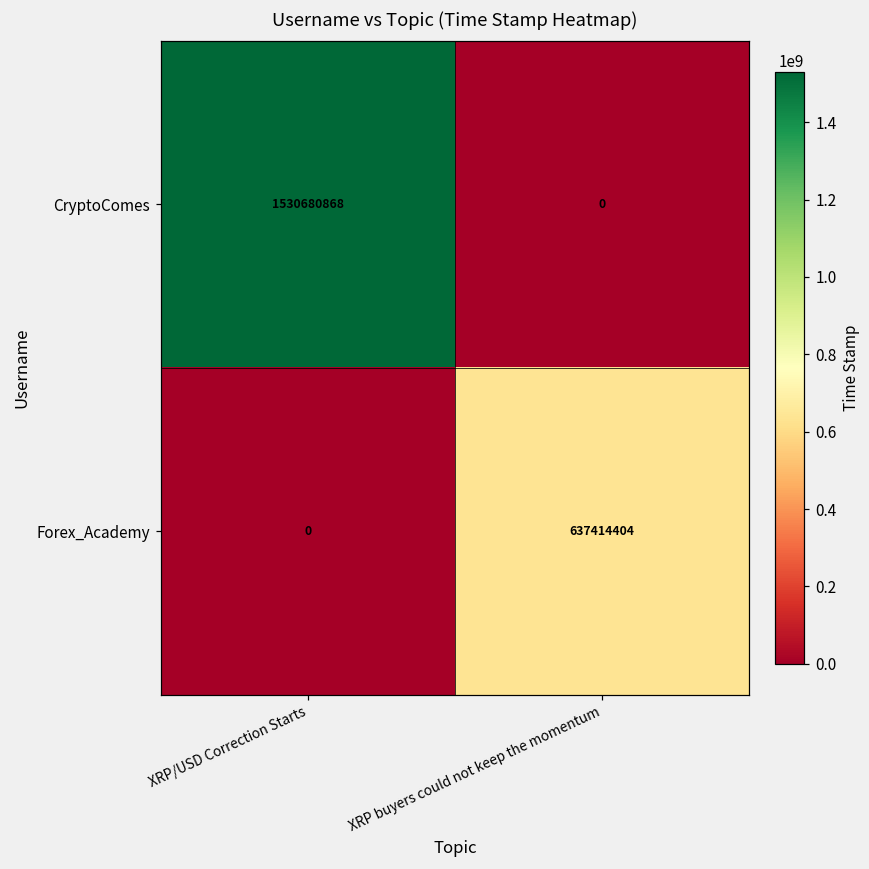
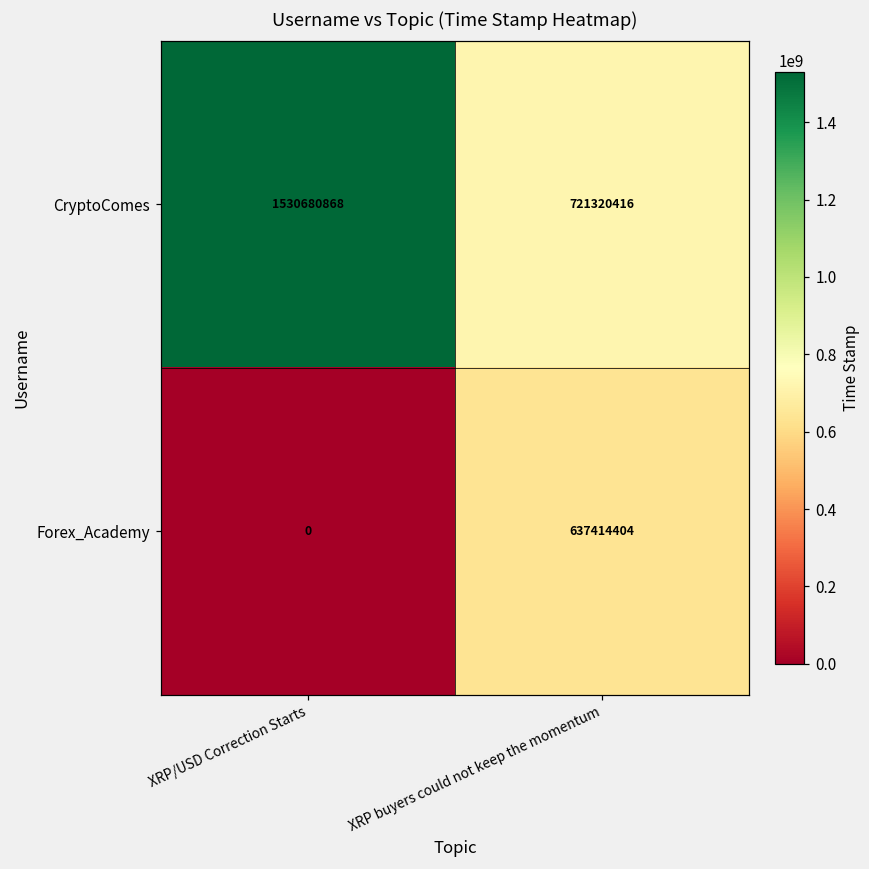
CryptoComes, XRP buyers could not keep the momentum: 0 -> 721320416
